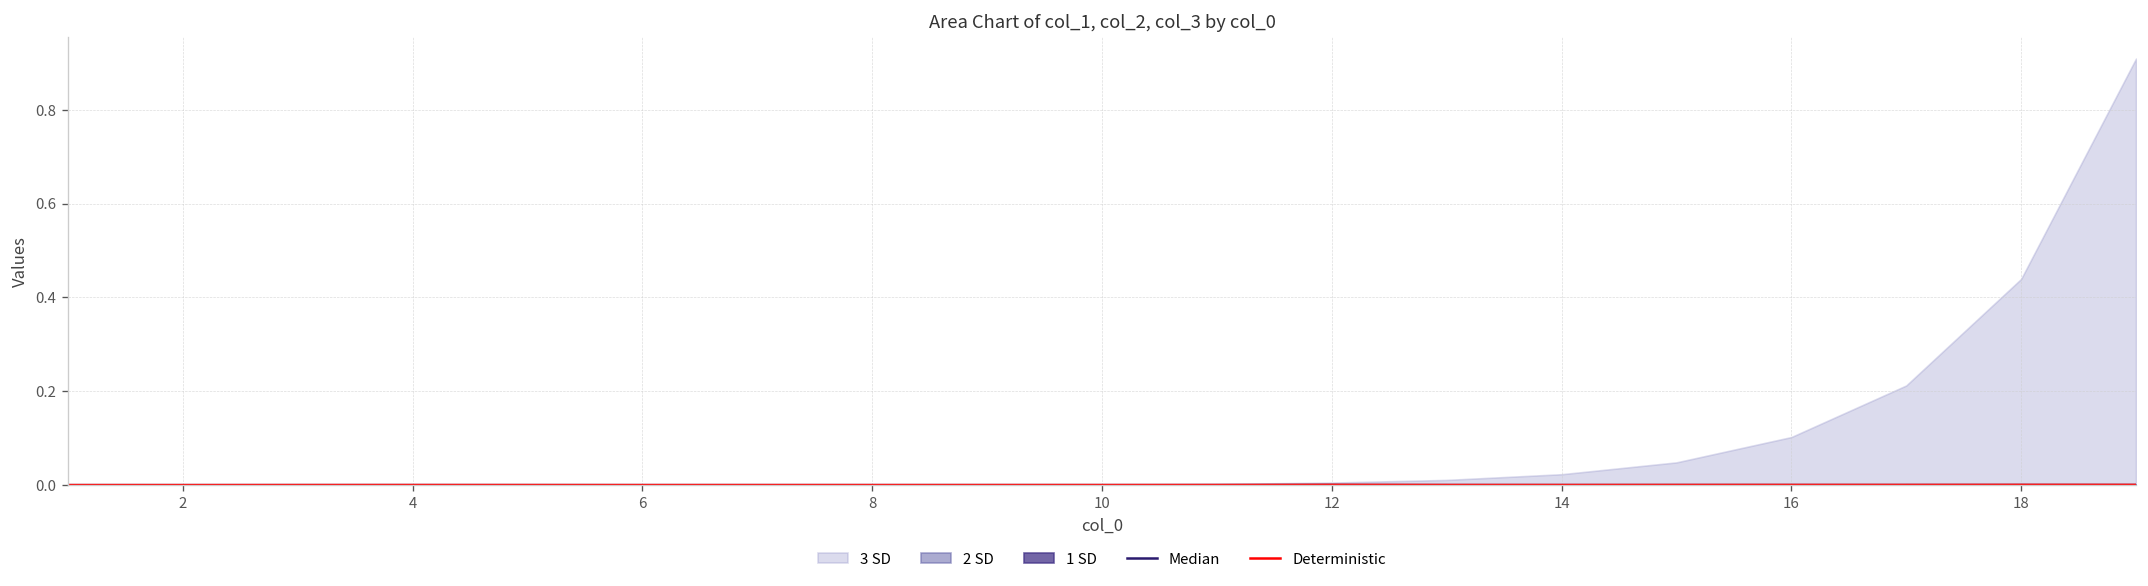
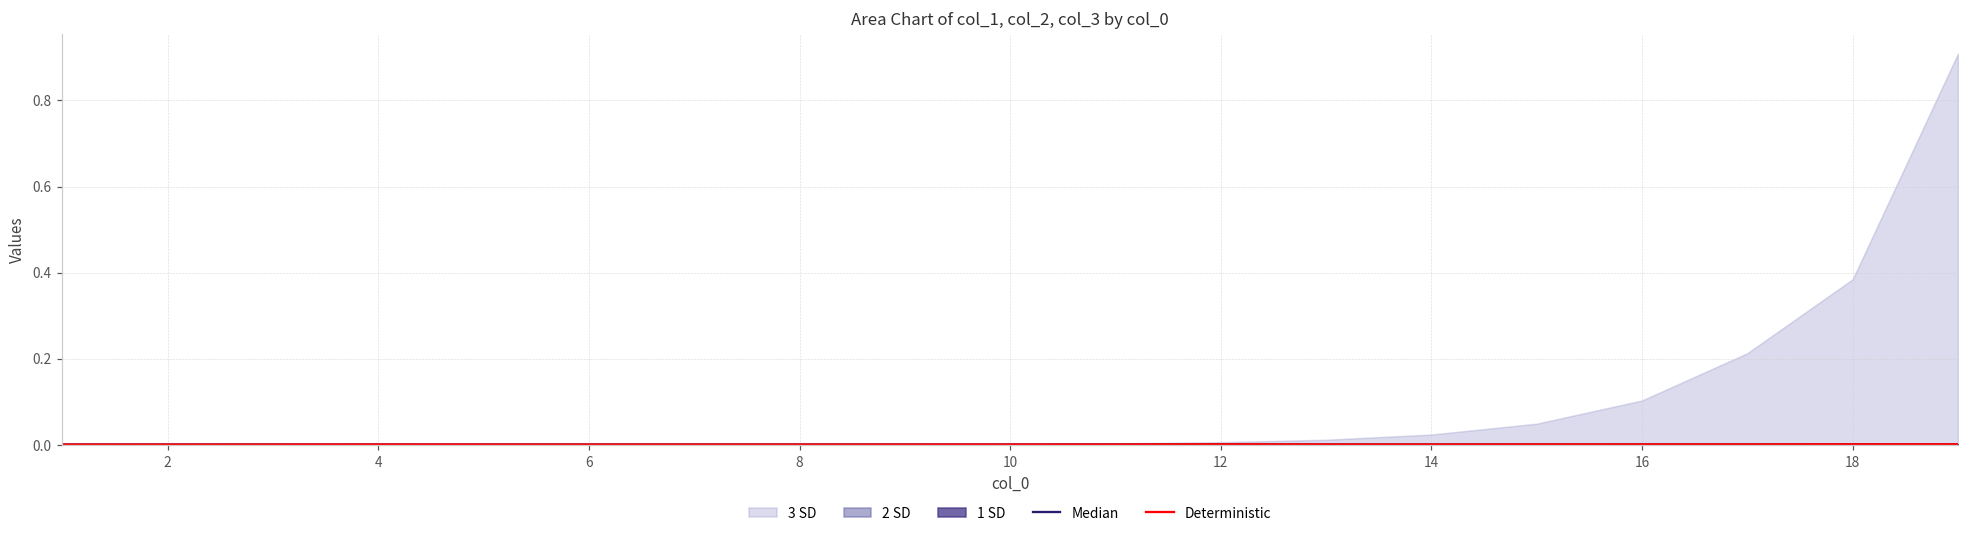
3 SD, 18: 0.44 -> 0.38
